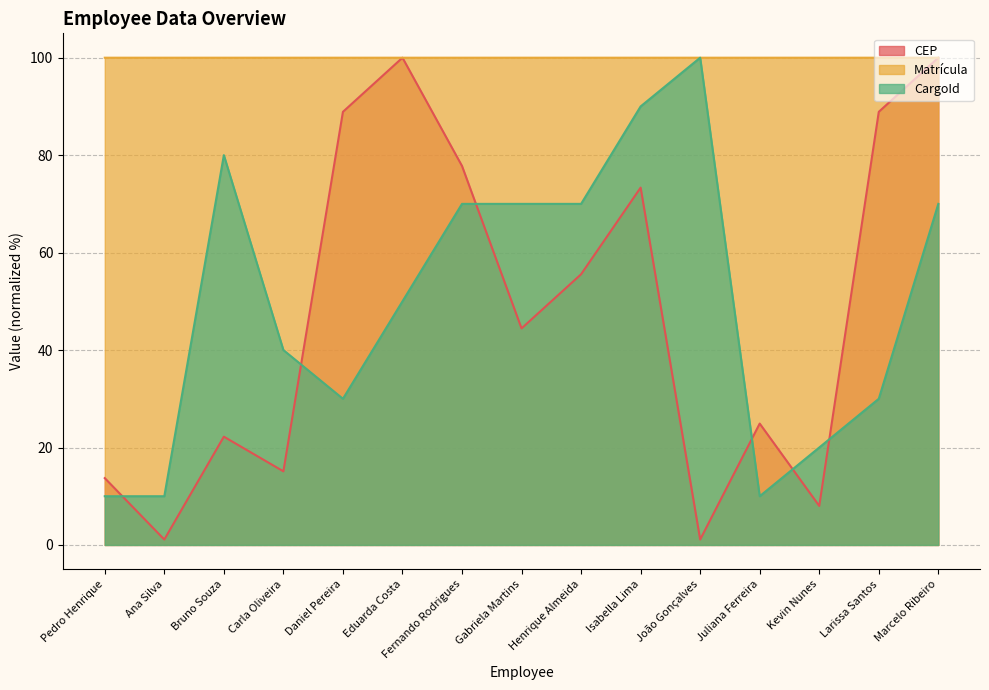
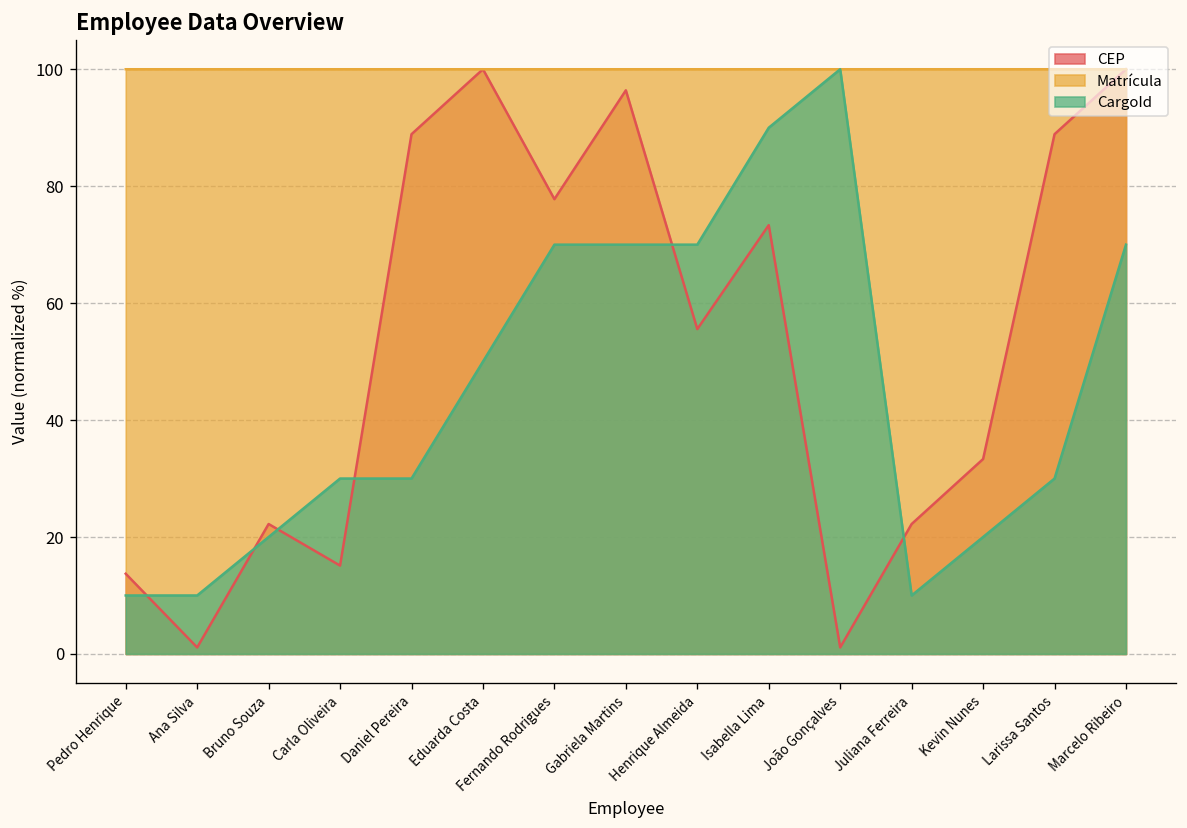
CargoId, Bruno Souza: 80 -> 20
CargoId, Carla Oliveira: 40 -> 30
CEP, Gabriela Martins: 44 -> 96
CEP, Juliana Ferreira: 25 -> 22
CEP, Kevin Nunes: 8 -> 33
